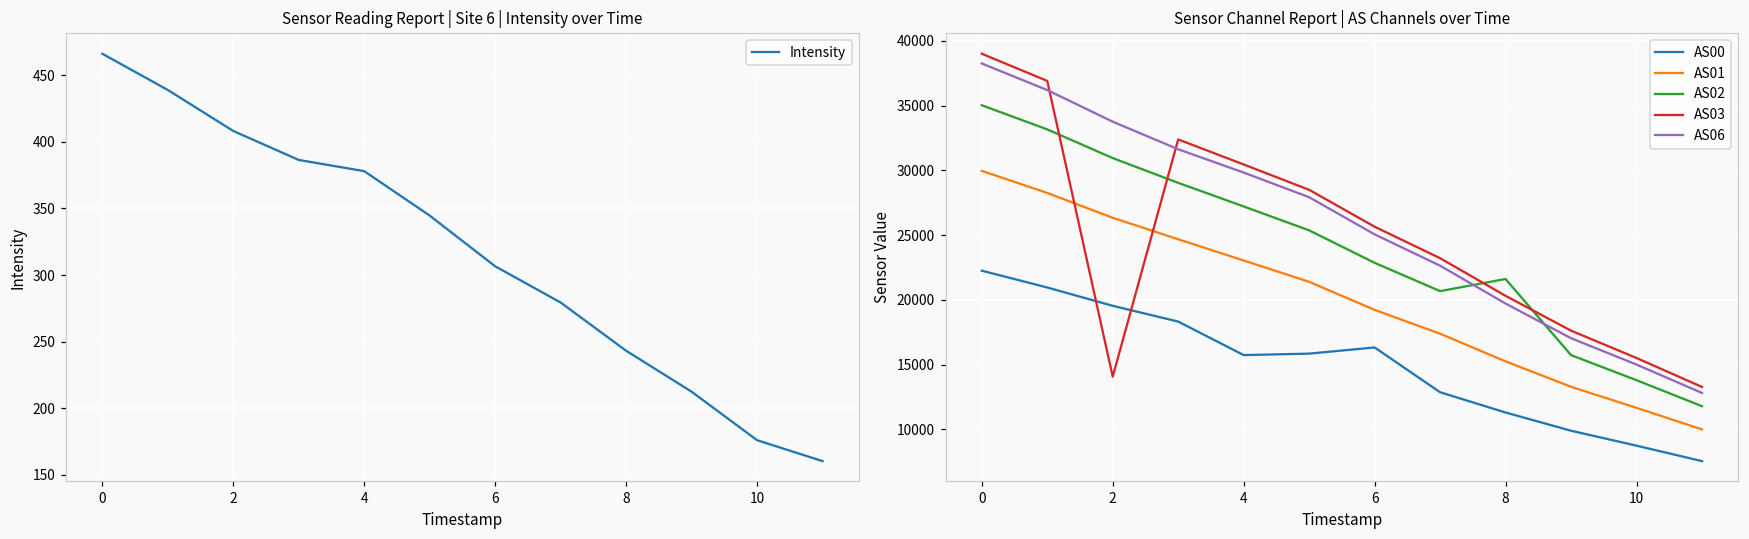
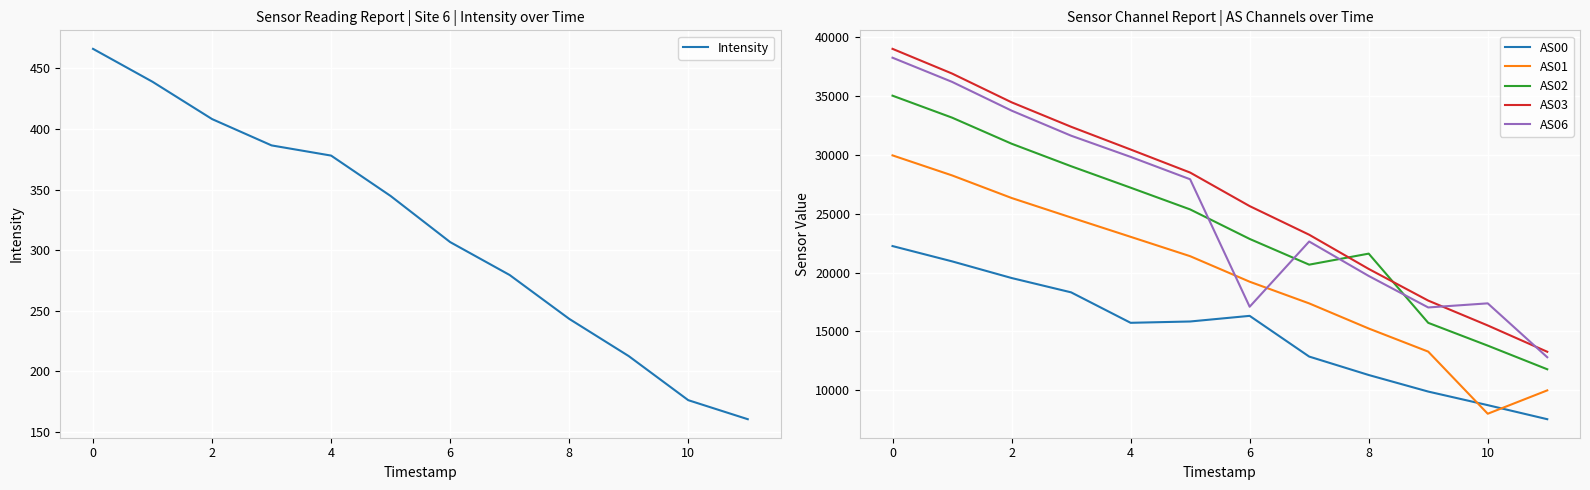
Sensor Channel Report | AS Channels over Time, AS03, 2: 14100 -> 34500
Sensor Channel Report | AS Channels over Time, AS06, 6: 25100 -> 17100
Sensor Channel Report | AS Channels over Time, AS01, 10: 11700 -> 8000
Sensor Channel Report | AS Channels over Time, AS06, 10: 15000 -> 17400
